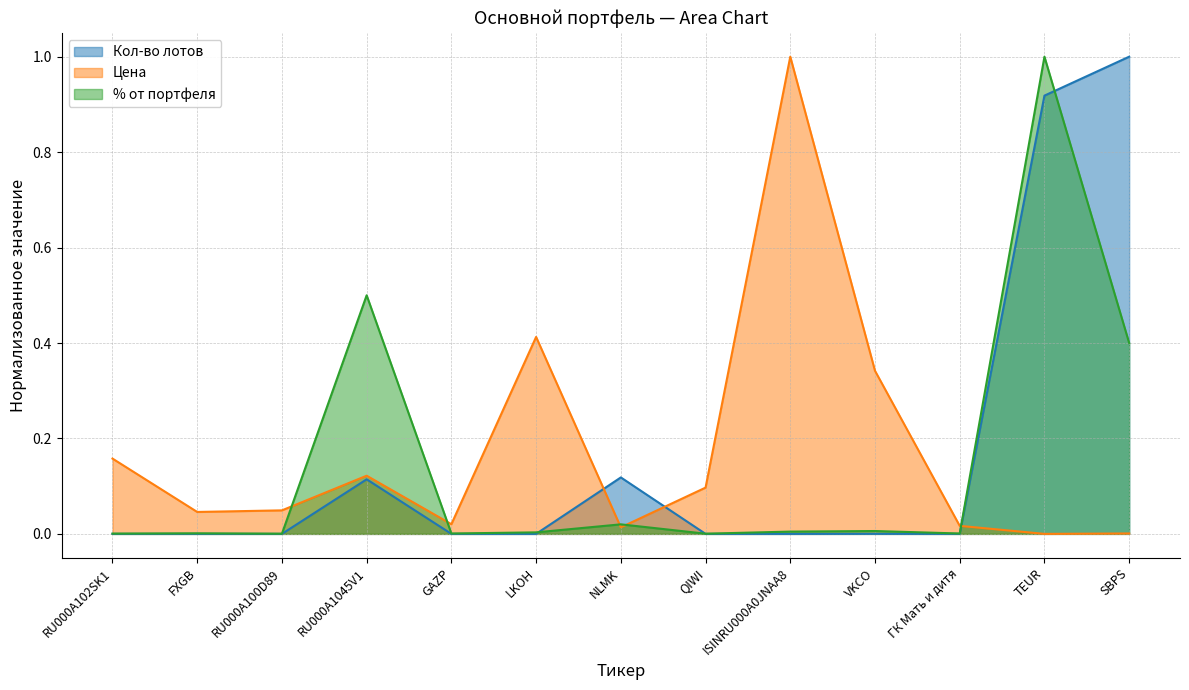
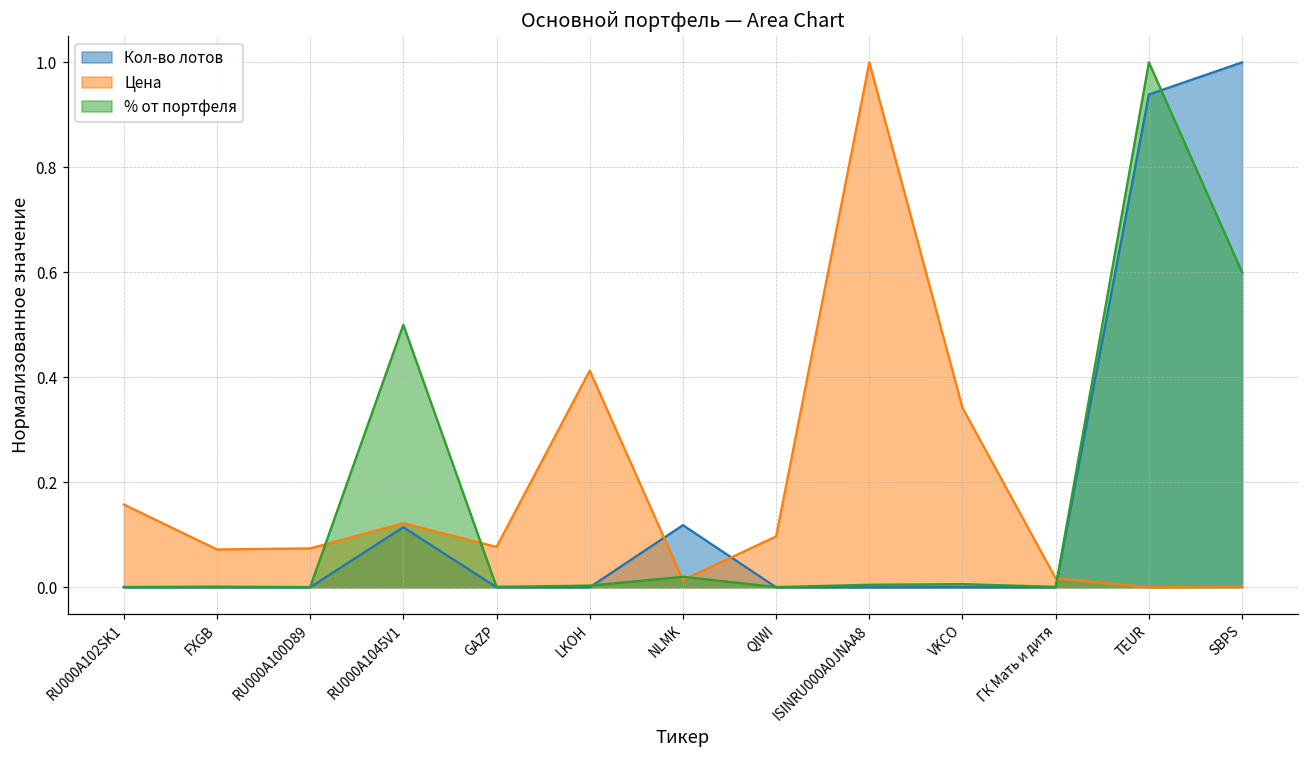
Цена, FXGB: 0.05 -> 0.07
Цена, RU000A100D89: 0.05 -> 0.07
Цена, GAZP: 0.02 -> 0.08
Кол-во лотов, TEUR: 0.92 -> 0.94
% от портфеля, SBPS: 0.40 -> 0.60
